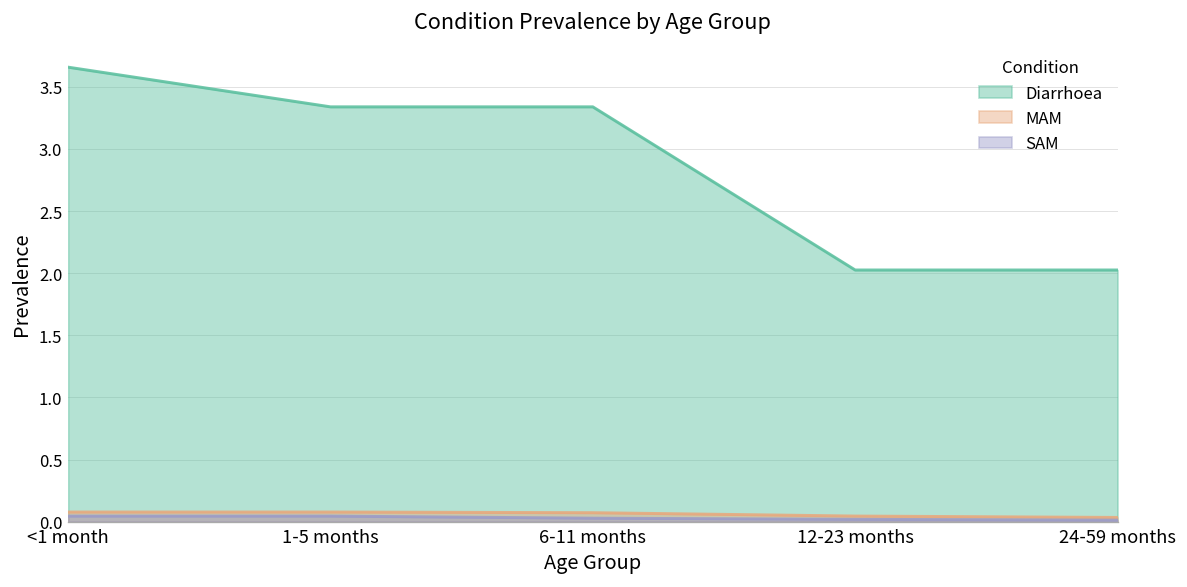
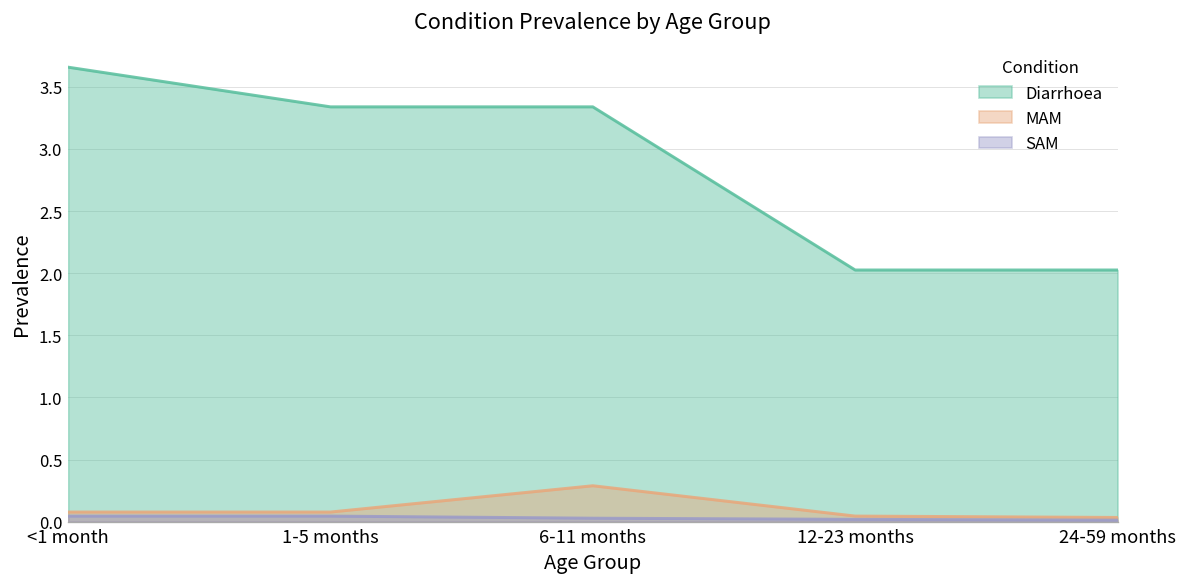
MAM, 6-11 months: 0.07 -> 0.29
